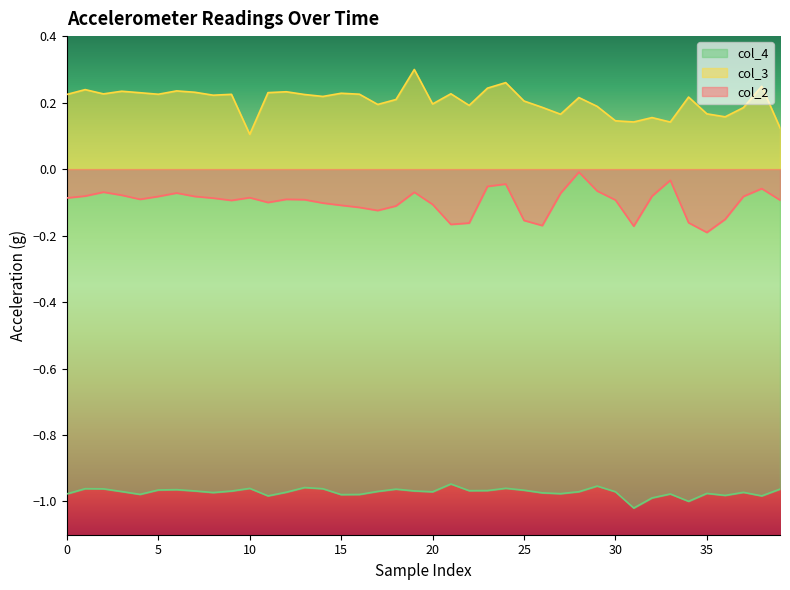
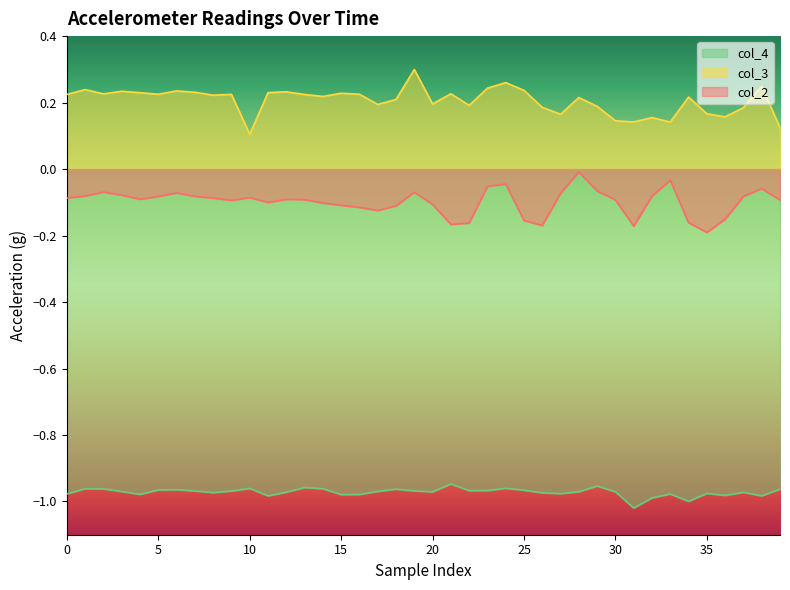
col_3, 25: 0.20 -> 0.24
